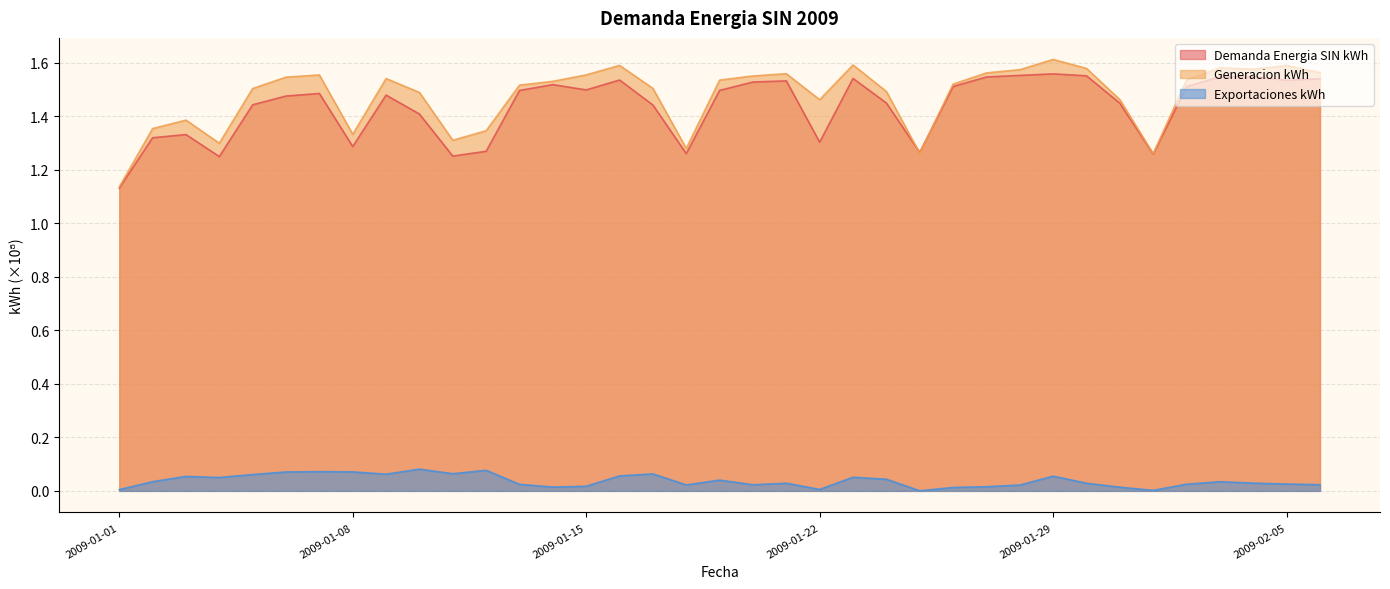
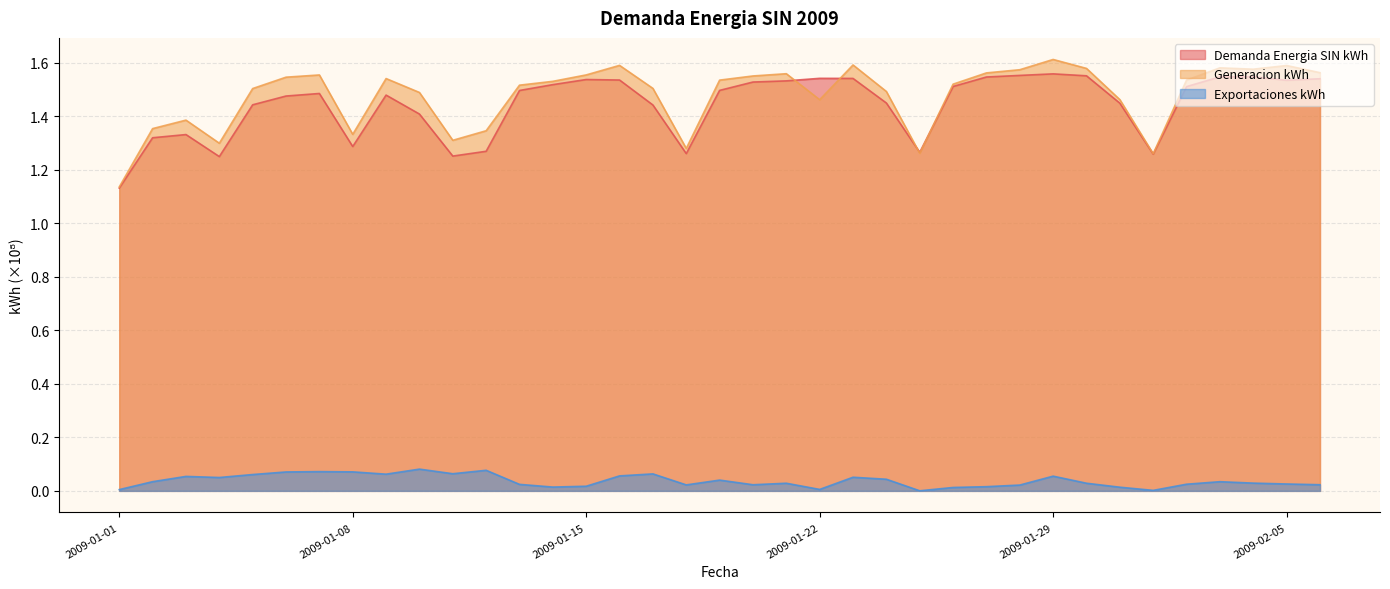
Demanda Energia SIN kWh, 2009-01-15: 1.50 -> 1.54
Demanda Energia SIN kWh, 2009-01-22: 1.30 -> 1.54
